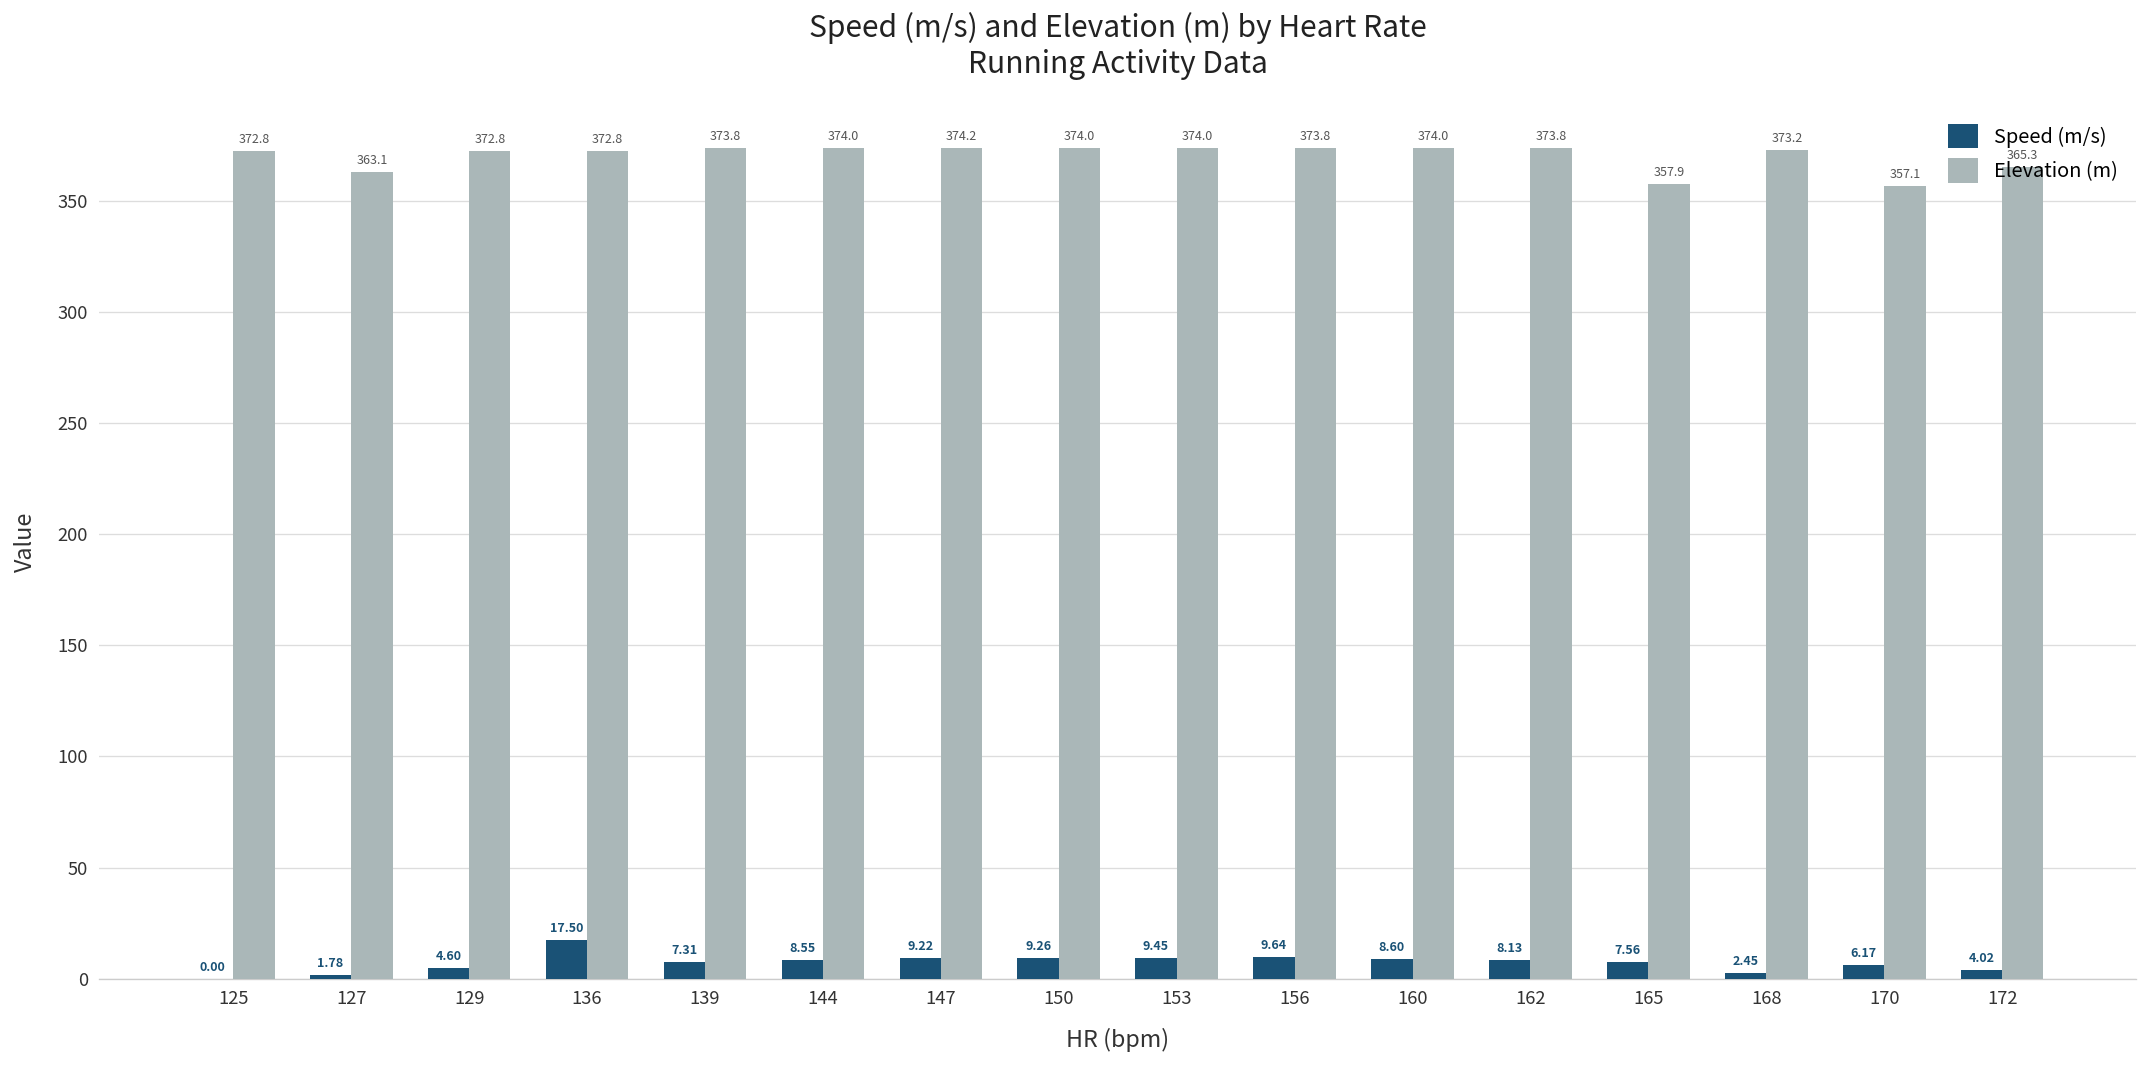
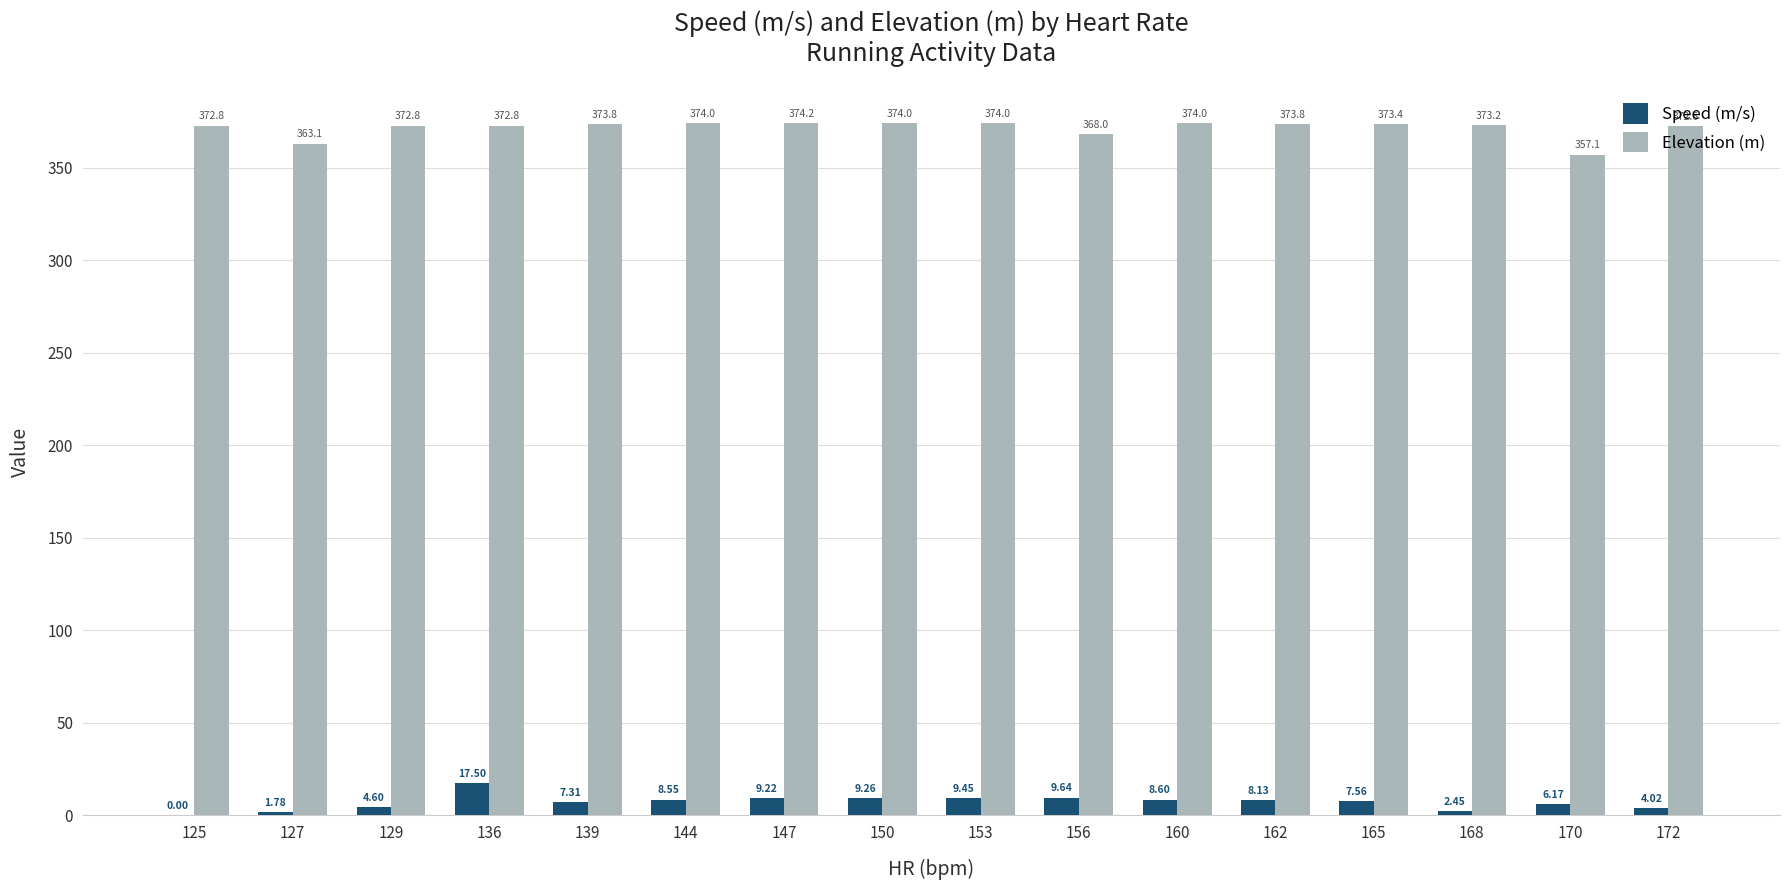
Elevation (m), 156: 373.8 -> 368.0
Elevation (m), 165: 357.9 -> 373.4
Elevation (m), 172: 365.3 -> 372.6
